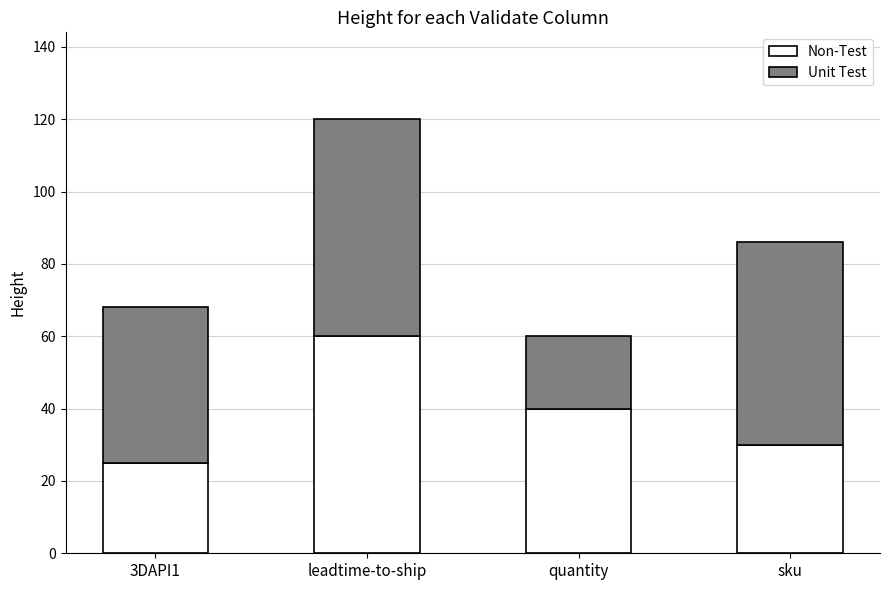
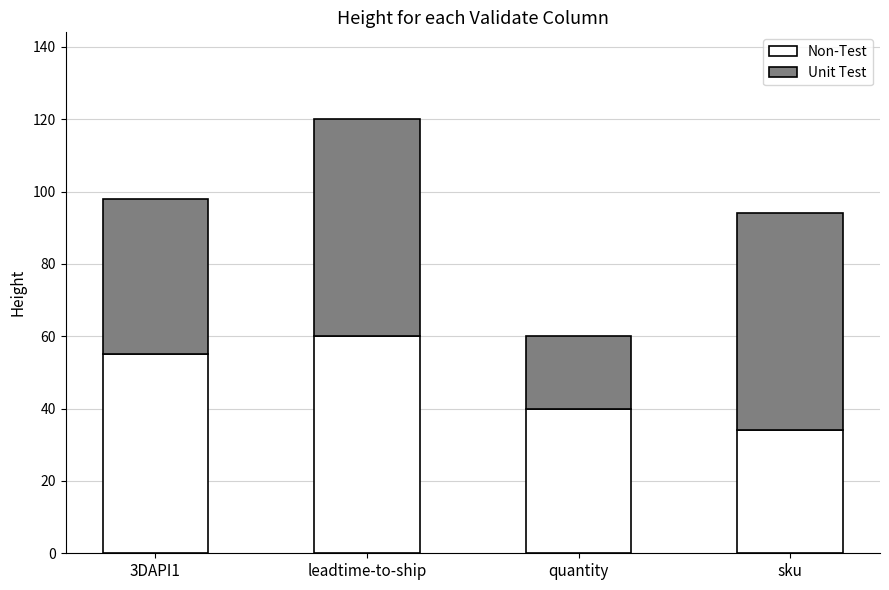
Non-Test, 3DAPI1: 25 -> 55
Non-Test, sku: 30 -> 34
Unit Test, sku: 56 -> 60
